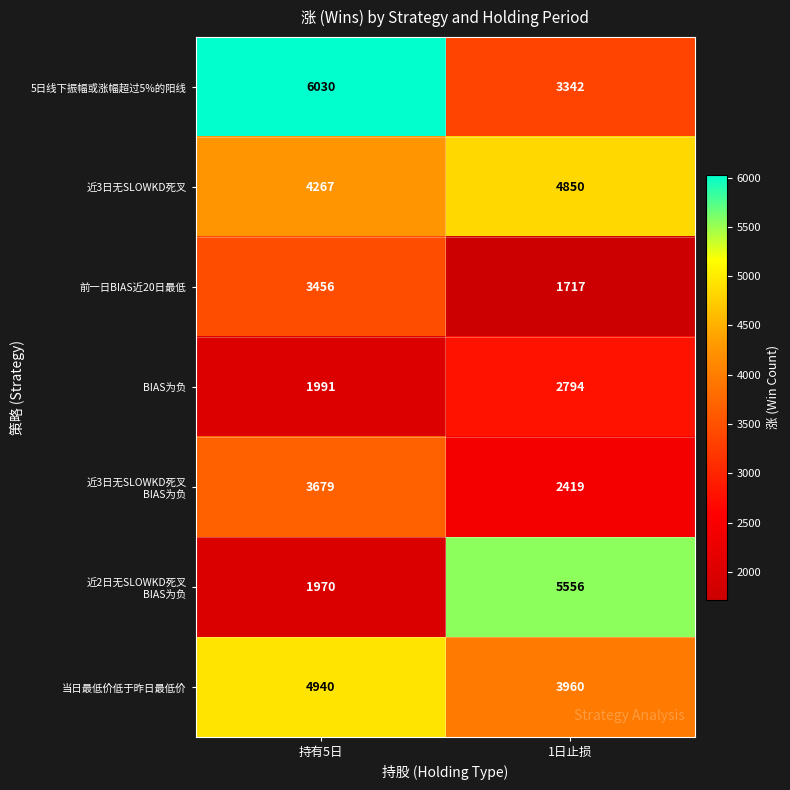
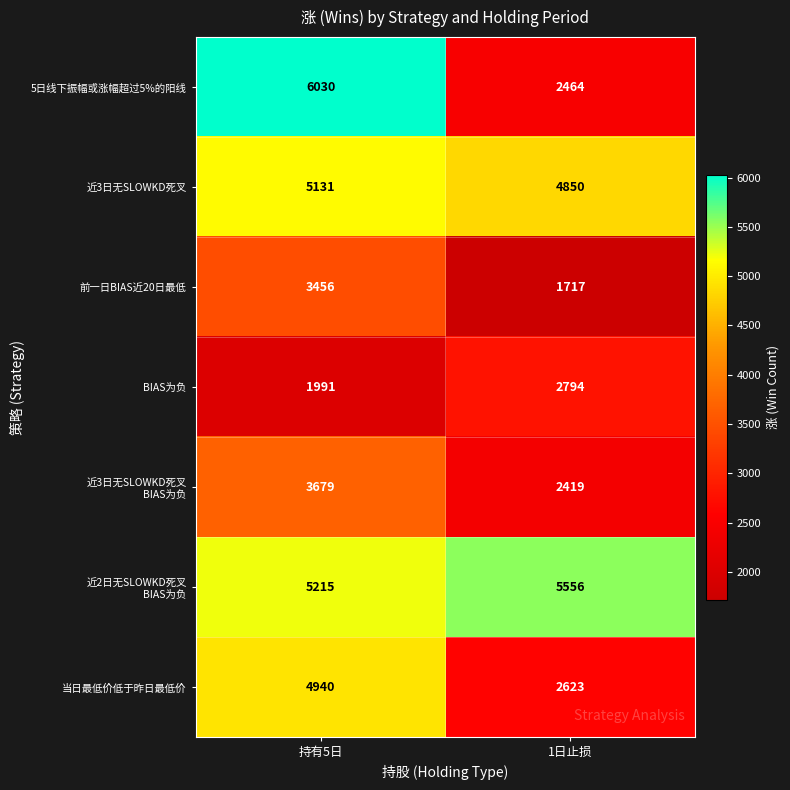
5日线下振幅或涨幅超过5%的阳线, 1日止损: 3342 -> 2464
近3日无SLOWKD死叉, 持有5日: 4267 -> 5131
近2日无SLOWKD死叉 BIAS为负, 持有5日: 1970 -> 5215
当日最低价低于昨日最低价, 1日止损: 3960 -> 2623
